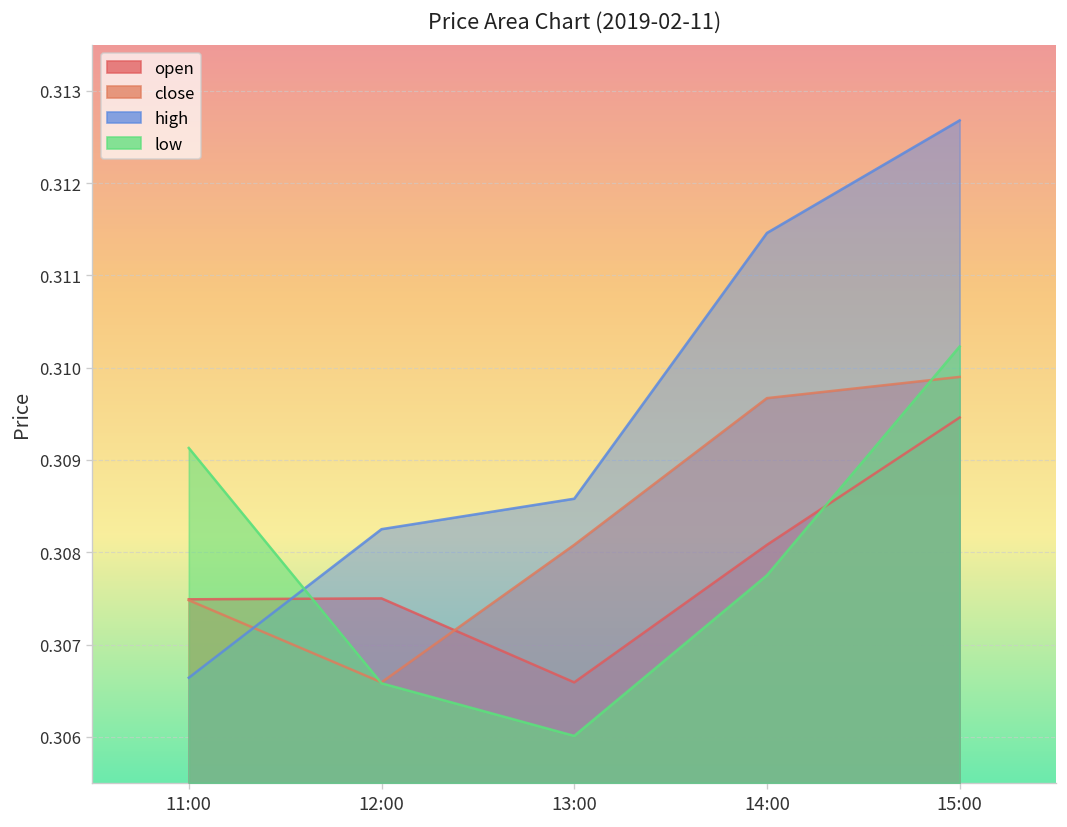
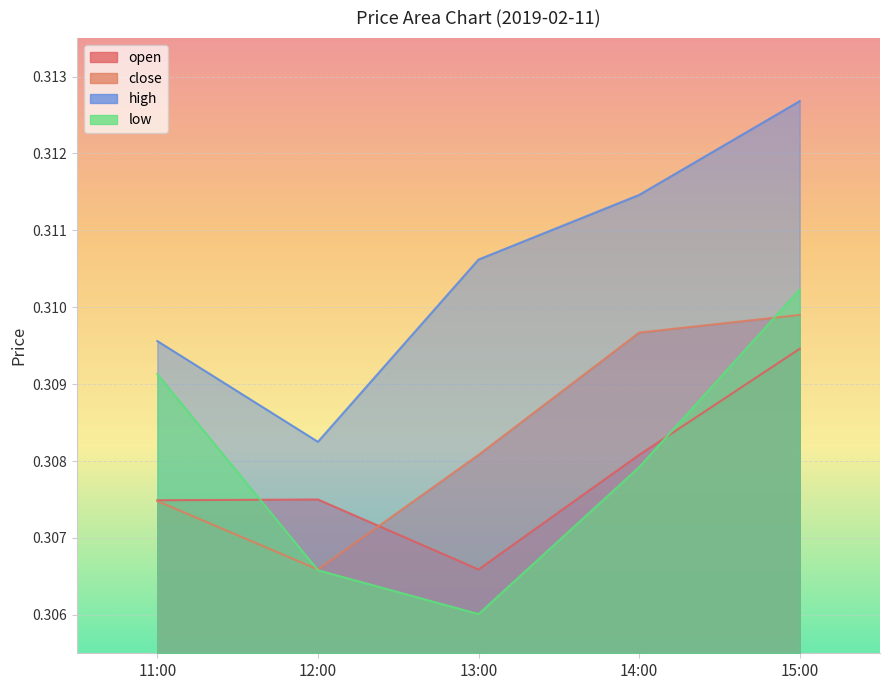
high, 11:00: 0.3066 -> 0.3096
high, 13:00: 0.3086 -> 0.3106
low, 14:00: 0.3078 -> 0.3079
